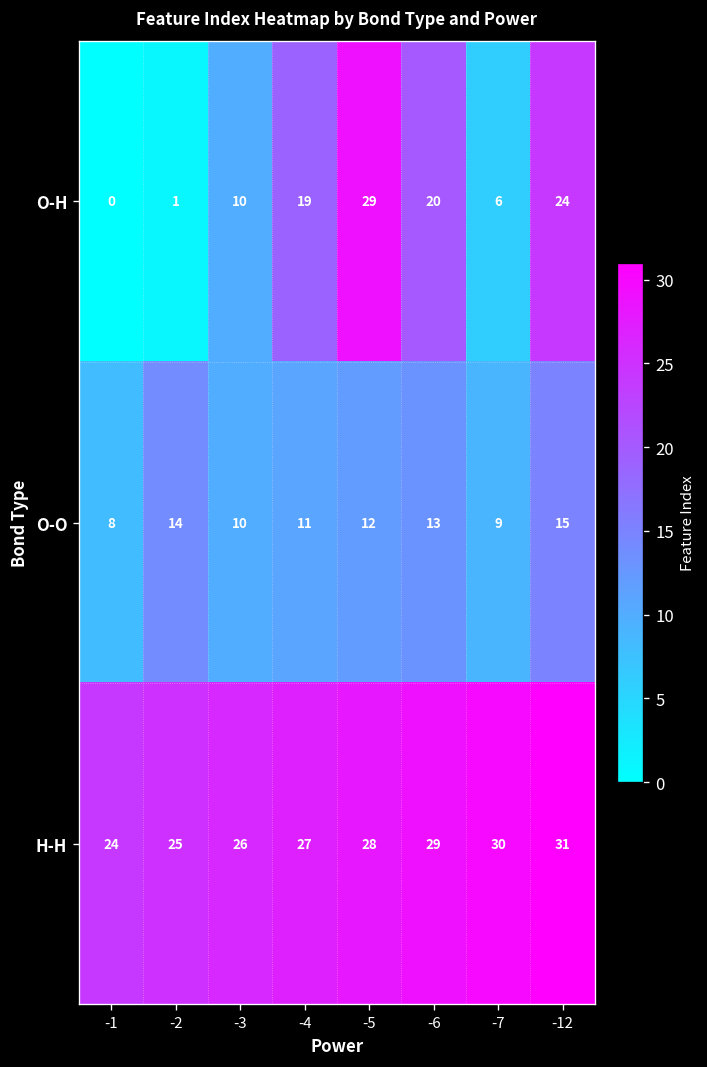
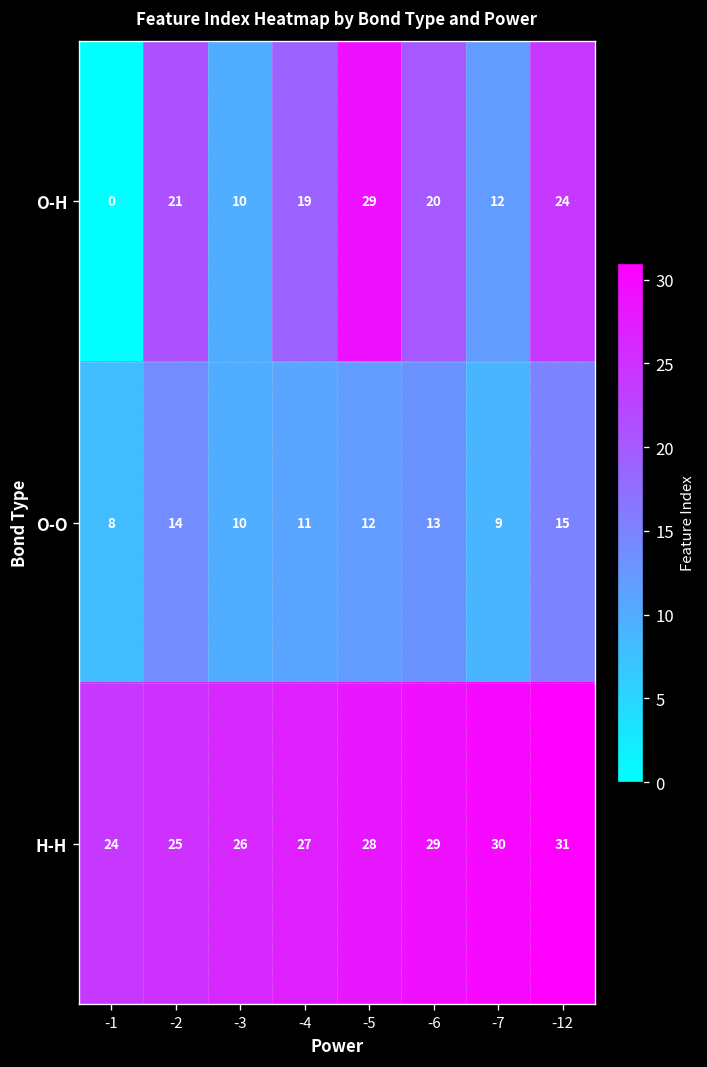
O-H, -2: 1 -> 21
O-H, -7: 6 -> 12
